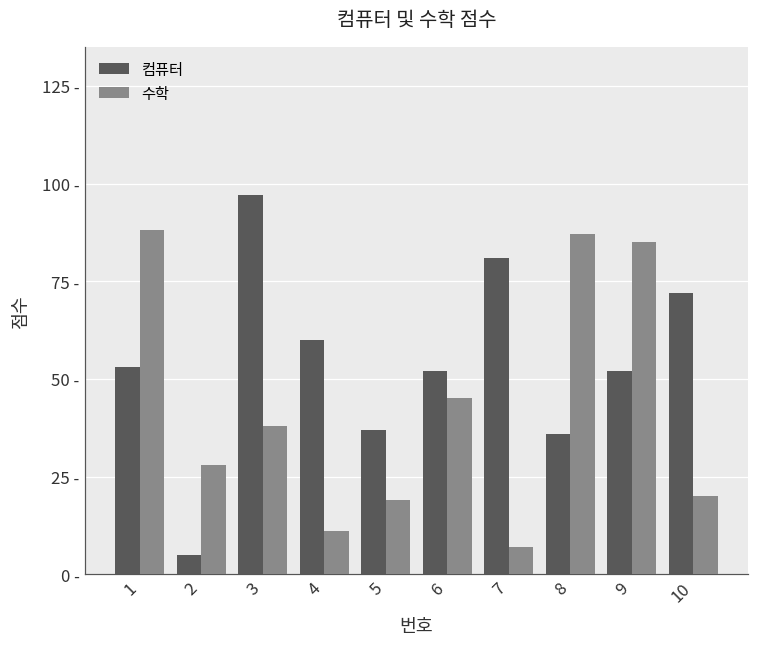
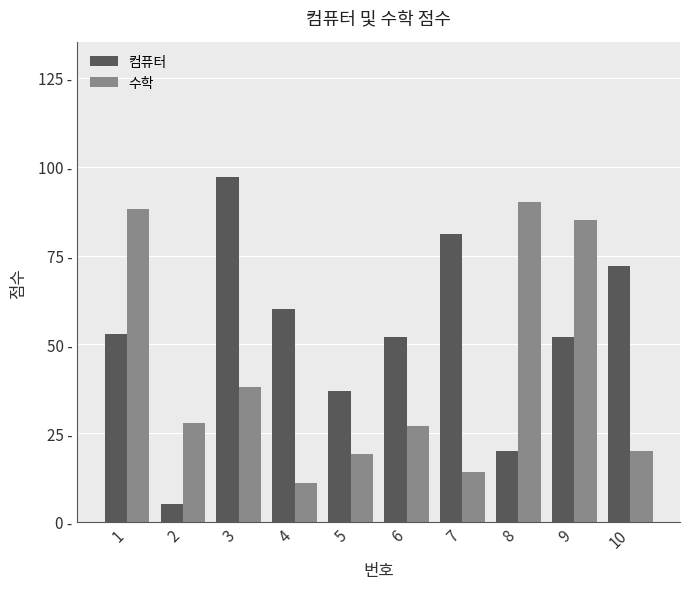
수학, 6: 45 - -> 27 -
수학, 7: 7 - -> 14 -
컴퓨터, 8: 36 - -> 20 -
수학, 8: 87 - -> 90 -
